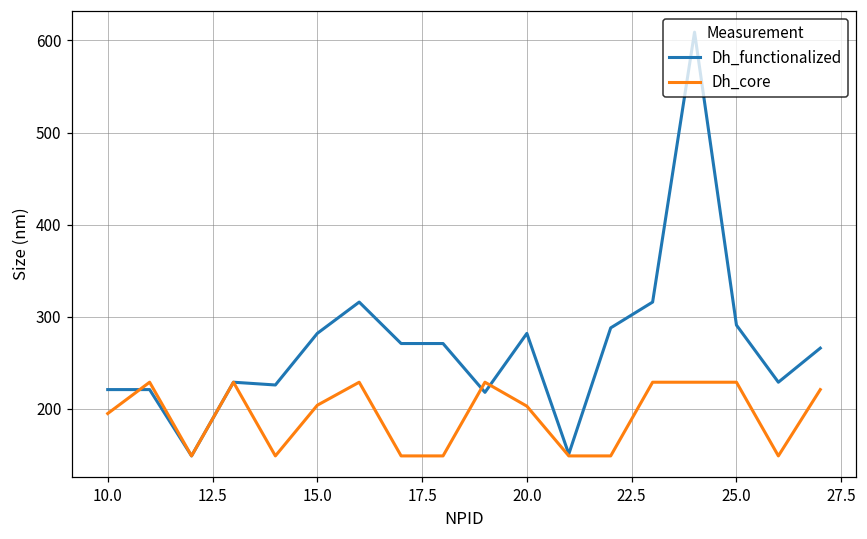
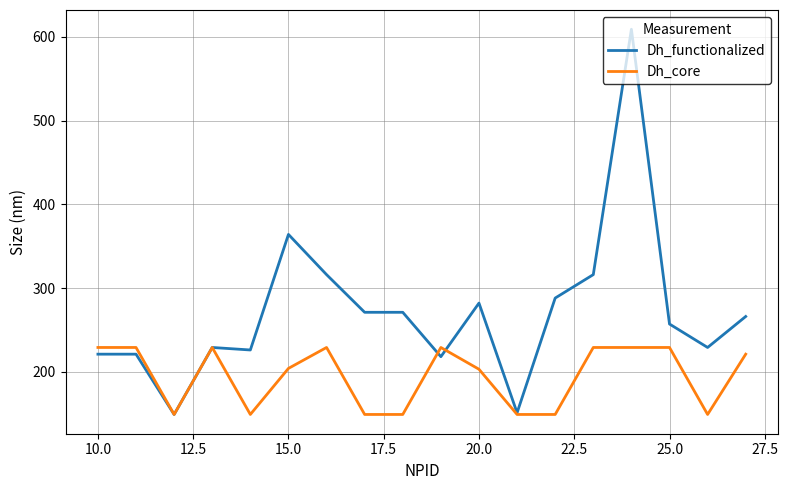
Dh_core, 10.0: 200 -> 230
Dh_functionalized, 15.0: 280 -> 360
Dh_functionalized, 25.0: 290 -> 260
